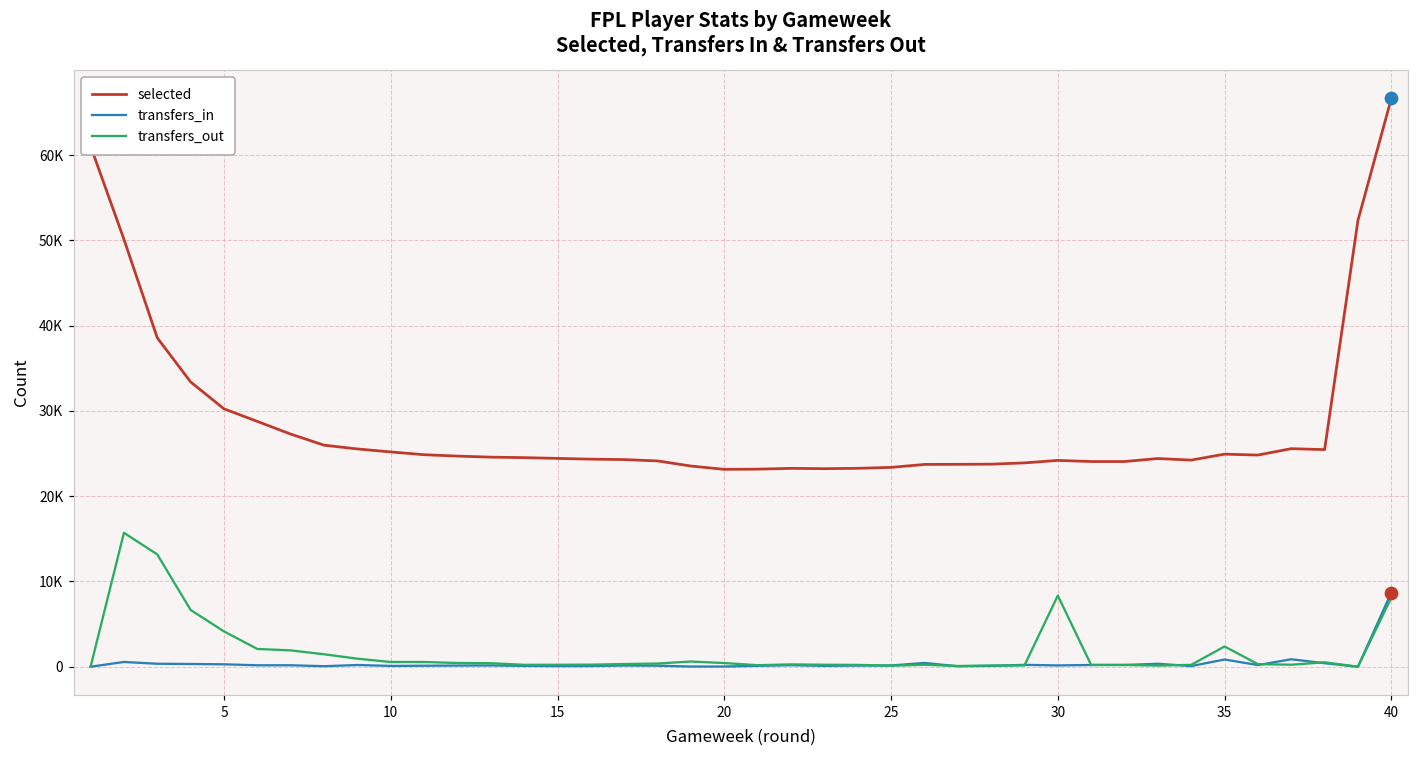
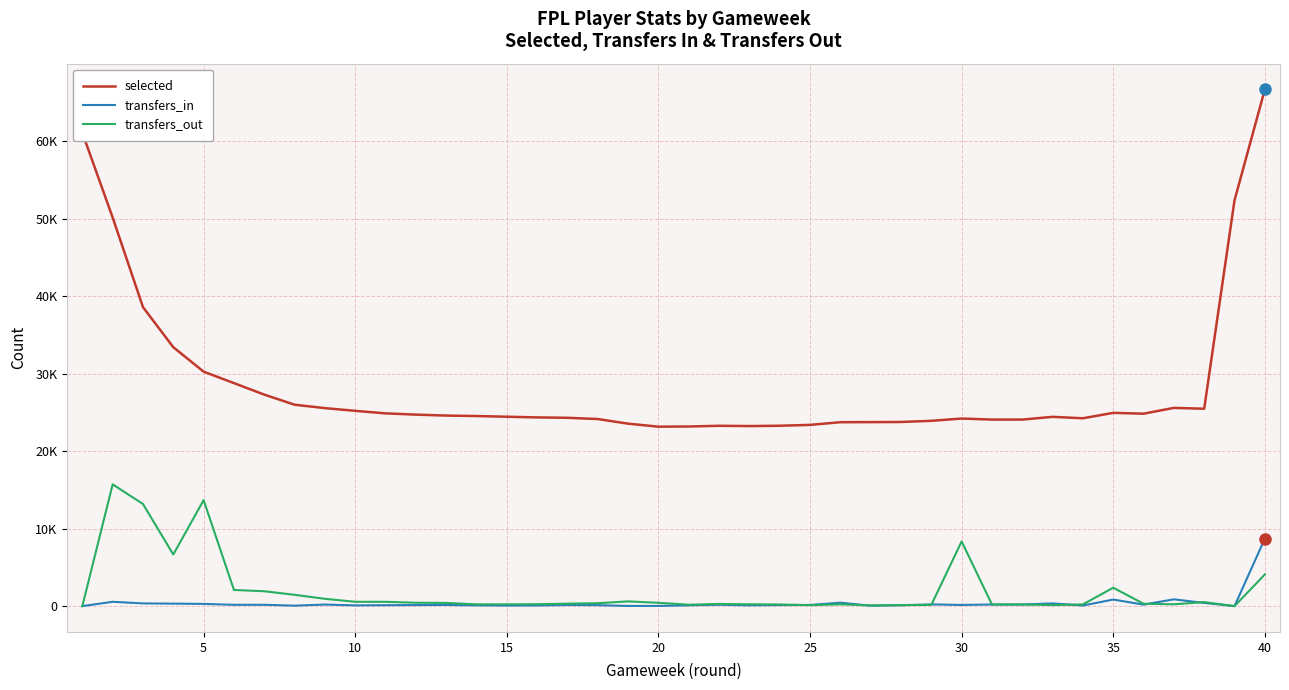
transfers_out, 5: 4000 -> 14000
transfers_out, 40: 8000 -> 4000
